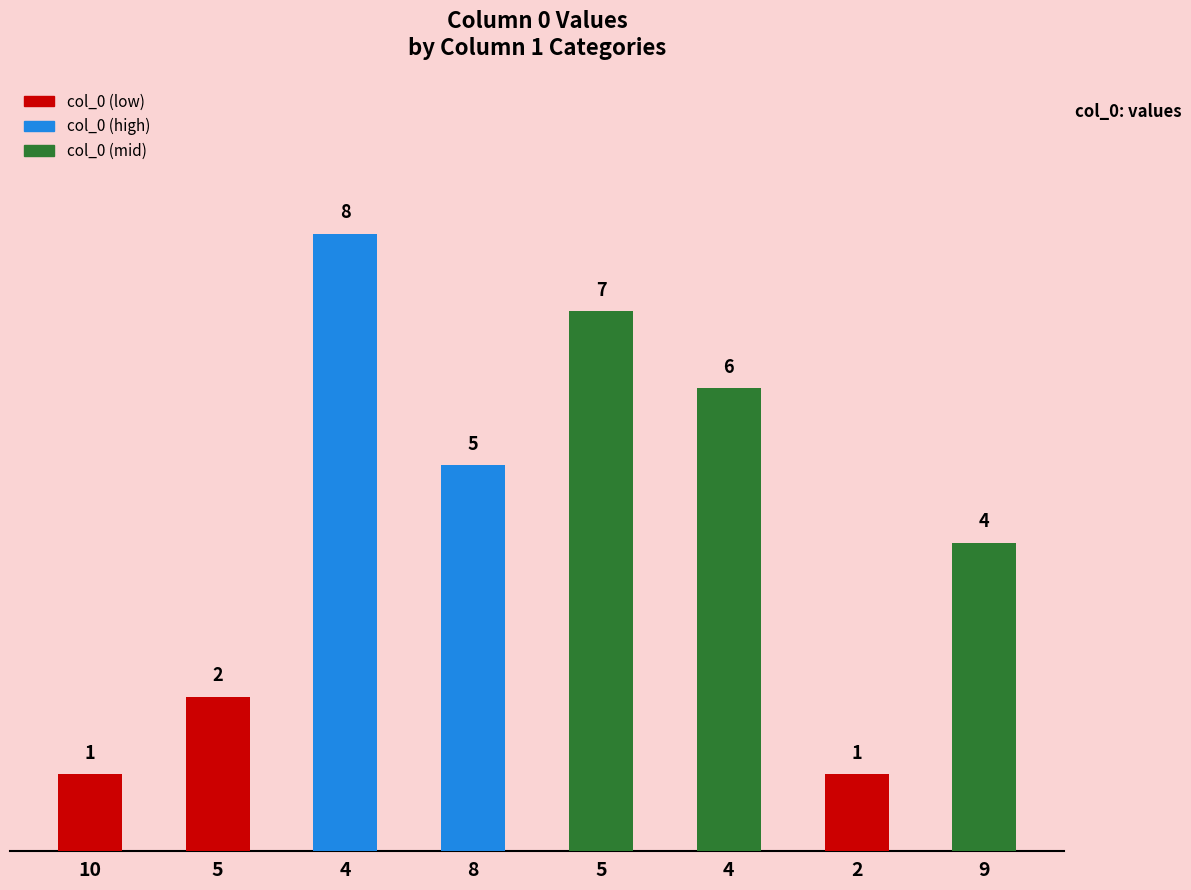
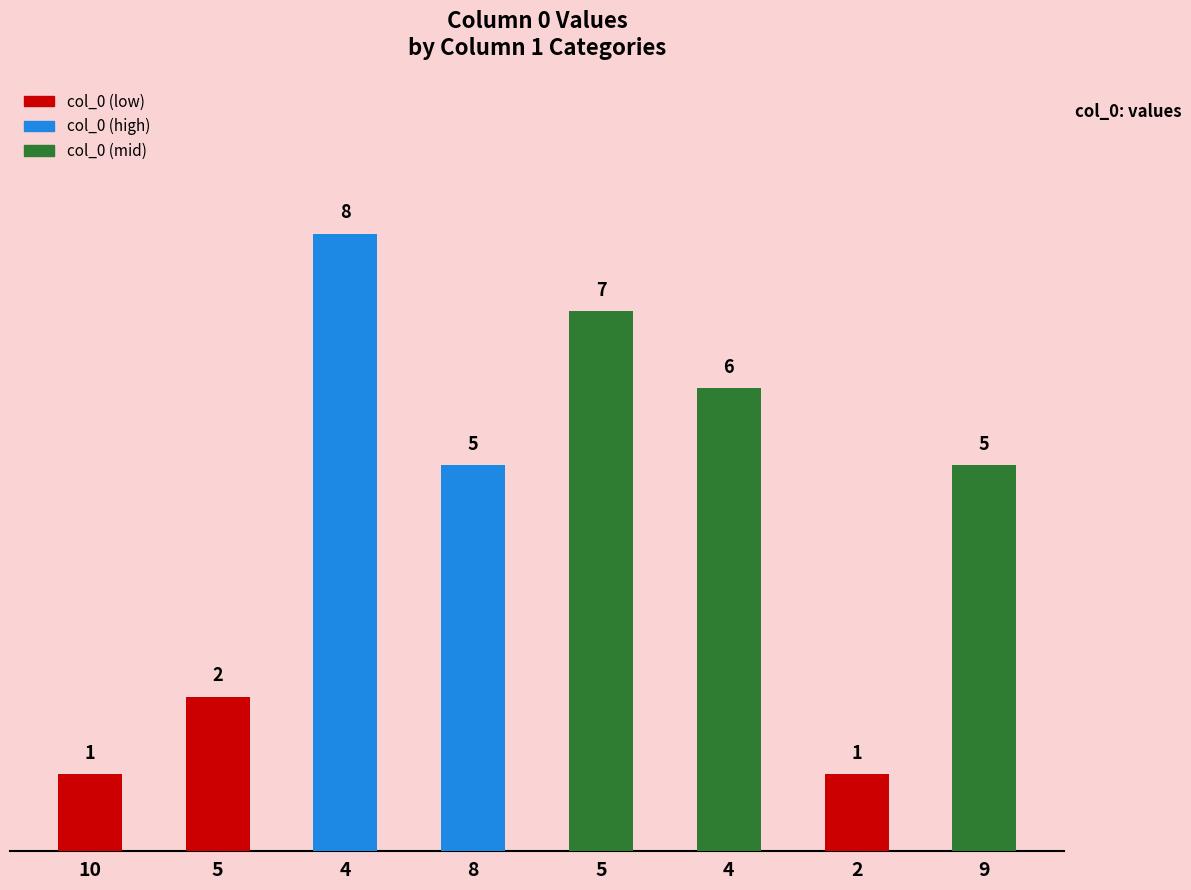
9: 4 -> 5
